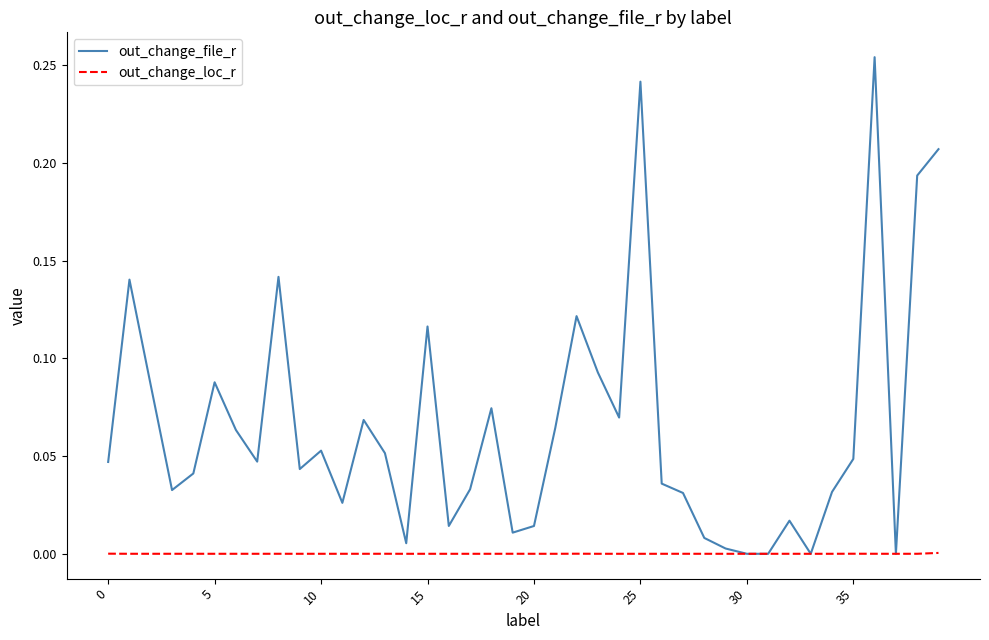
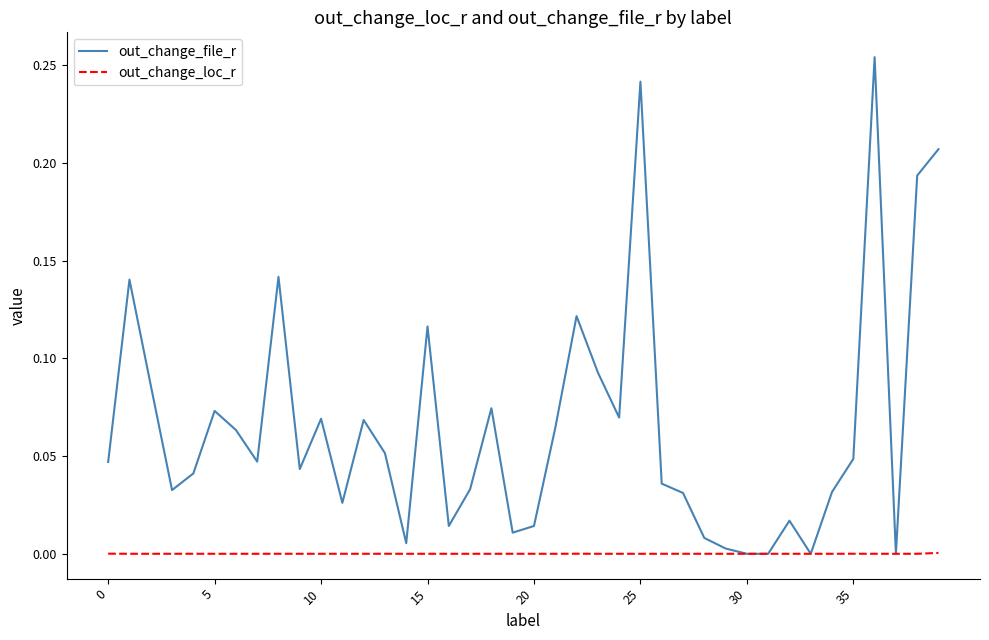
out_change_file_r, 5: 0.088 -> 0.073
out_change_file_r, 10: 0.053 -> 0.069
